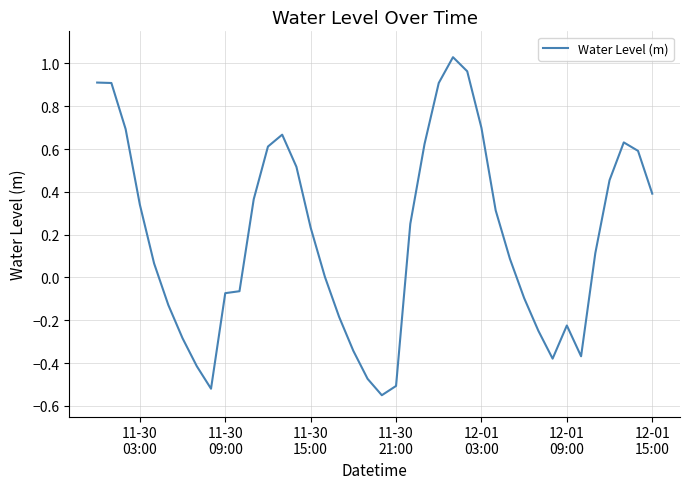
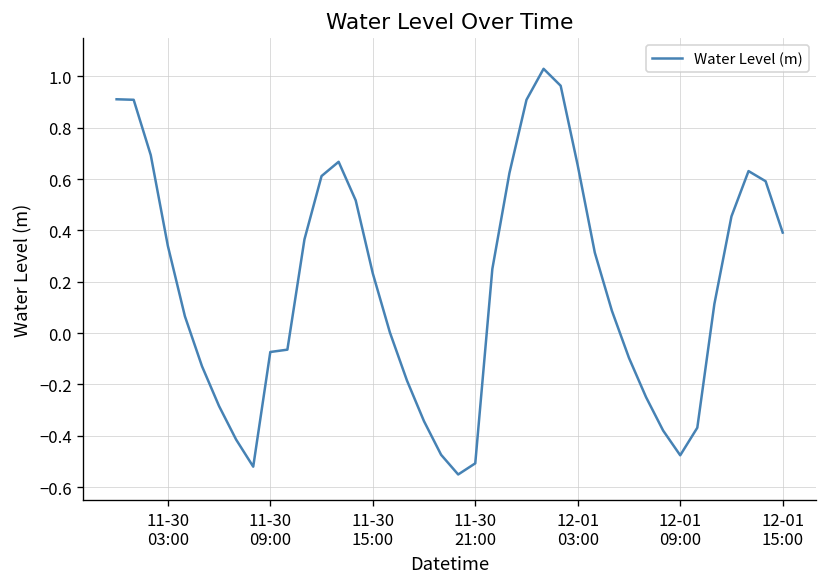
12-01 03:00: 0.70 -> 0.65
12-01 09:00: -0.22 -> -0.48
